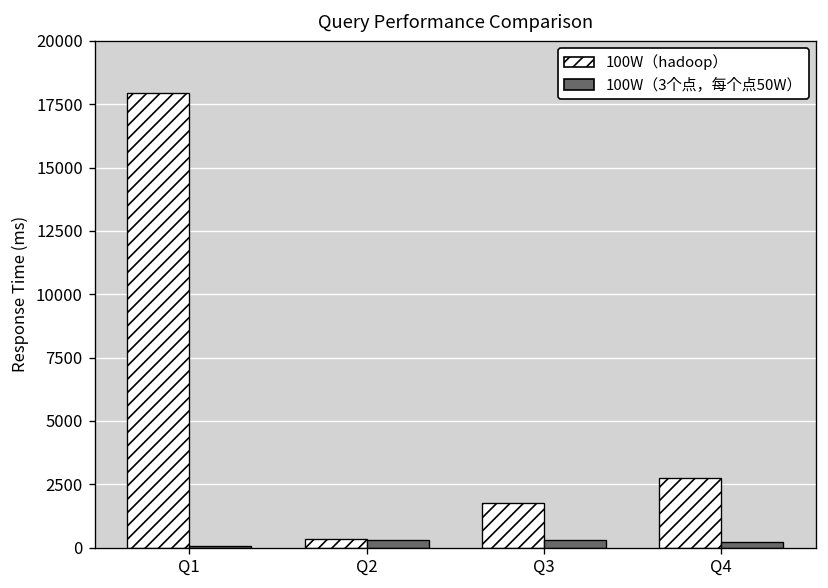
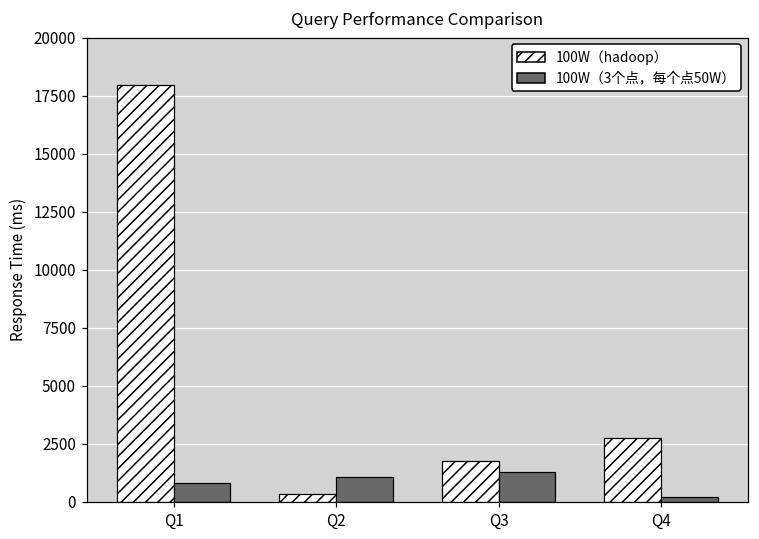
100W（3个点，每个点50W）, Q1: 100 -> 800
100W（3个点，每个点50W）, Q2: 300 -> 1100
100W（3个点，每个点50W）, Q3: 300 -> 1300
